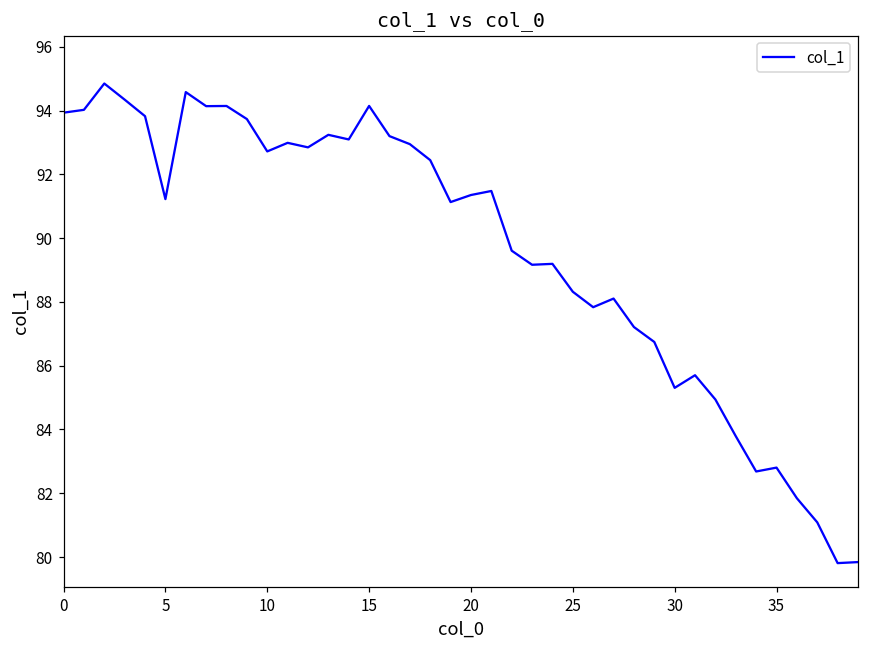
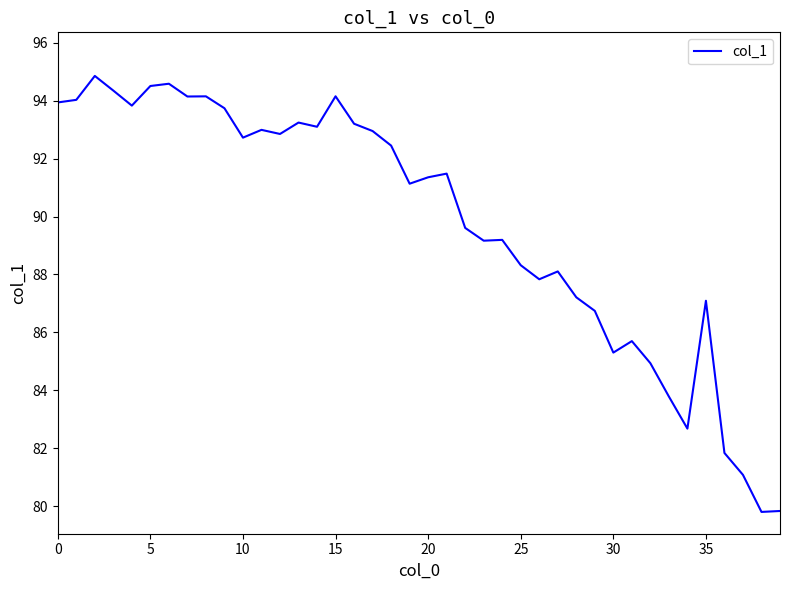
5: 91.2 -> 94.5
35: 82.8 -> 87.1
